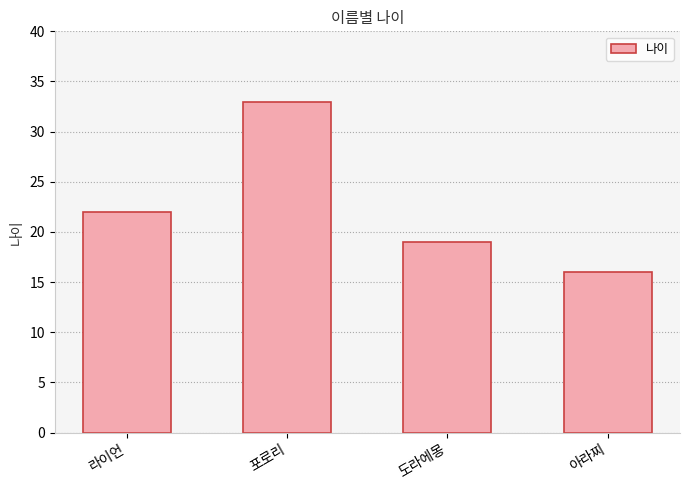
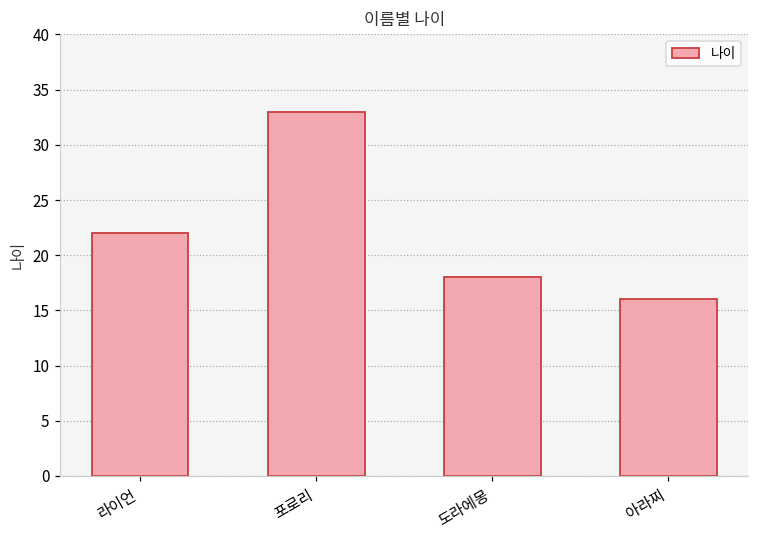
도라에몽: 19 -> 18
